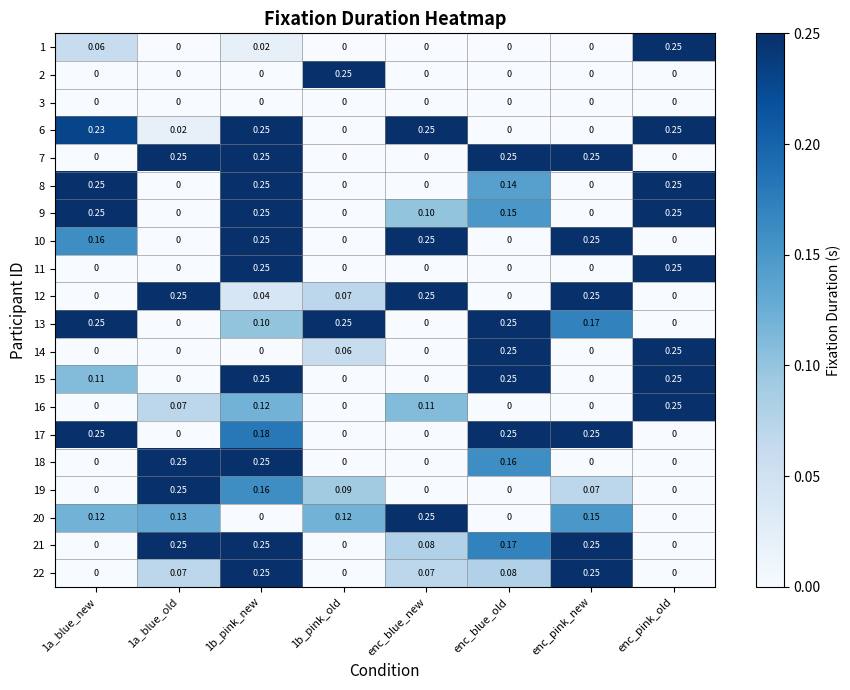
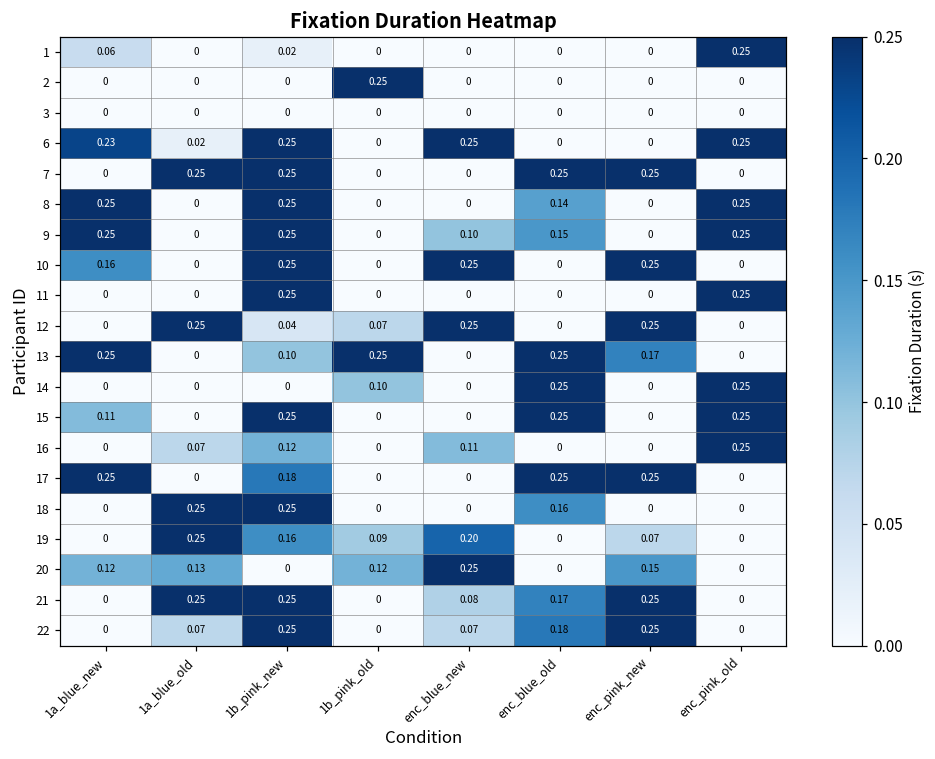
14, 1b_pink_old: 0.06 -> 0.10
19, enc_blue_new: 0 -> 0.20
22, enc_blue_old: 0.08 -> 0.18
